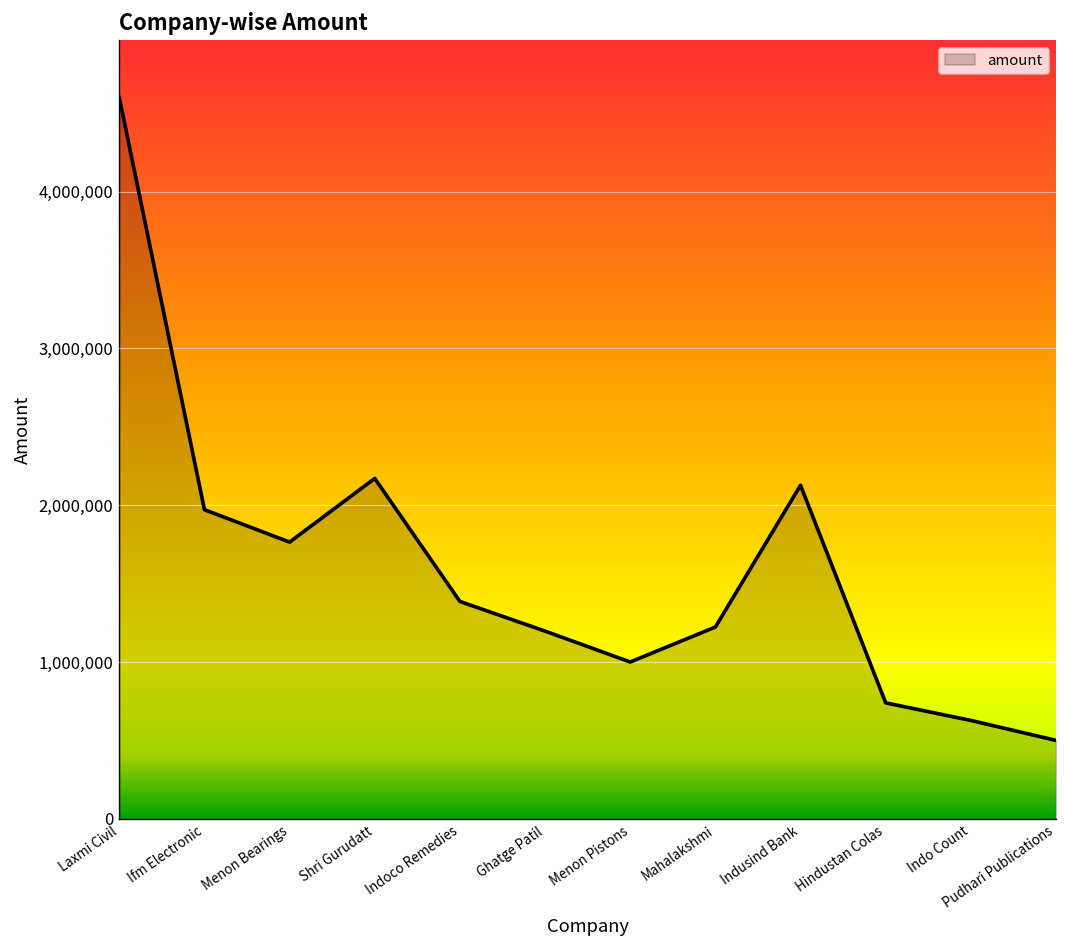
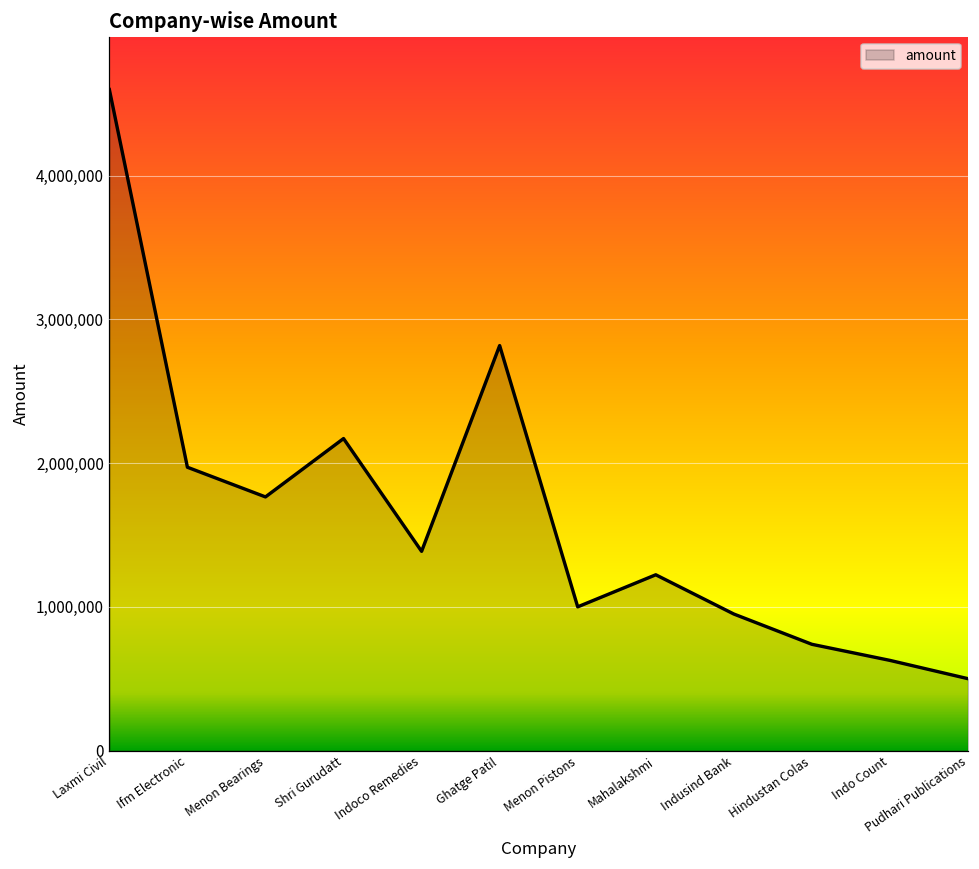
Ghatge Patil: 1,200,000 -> 2,820,000
Indusind Bank: 2,130,000 -> 950,000
